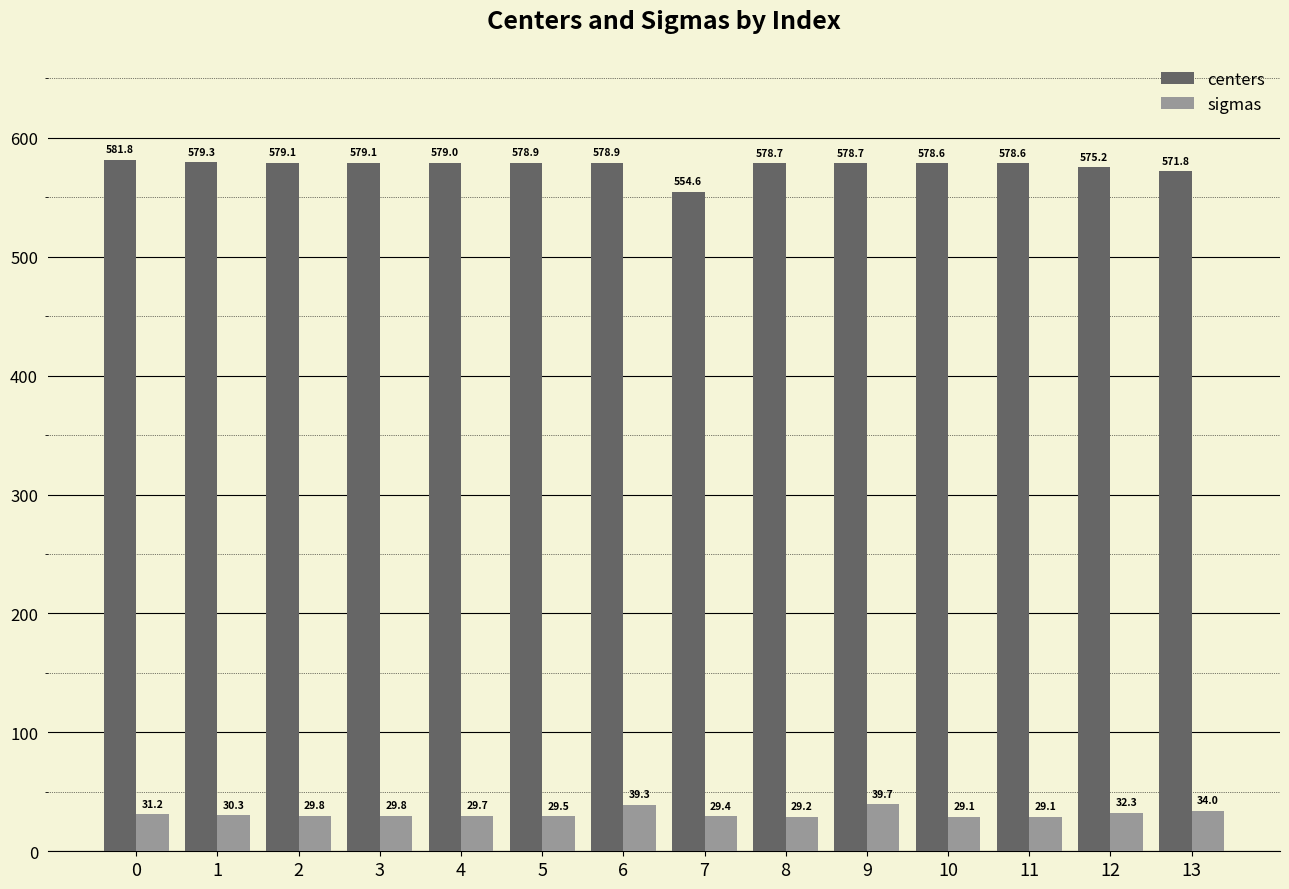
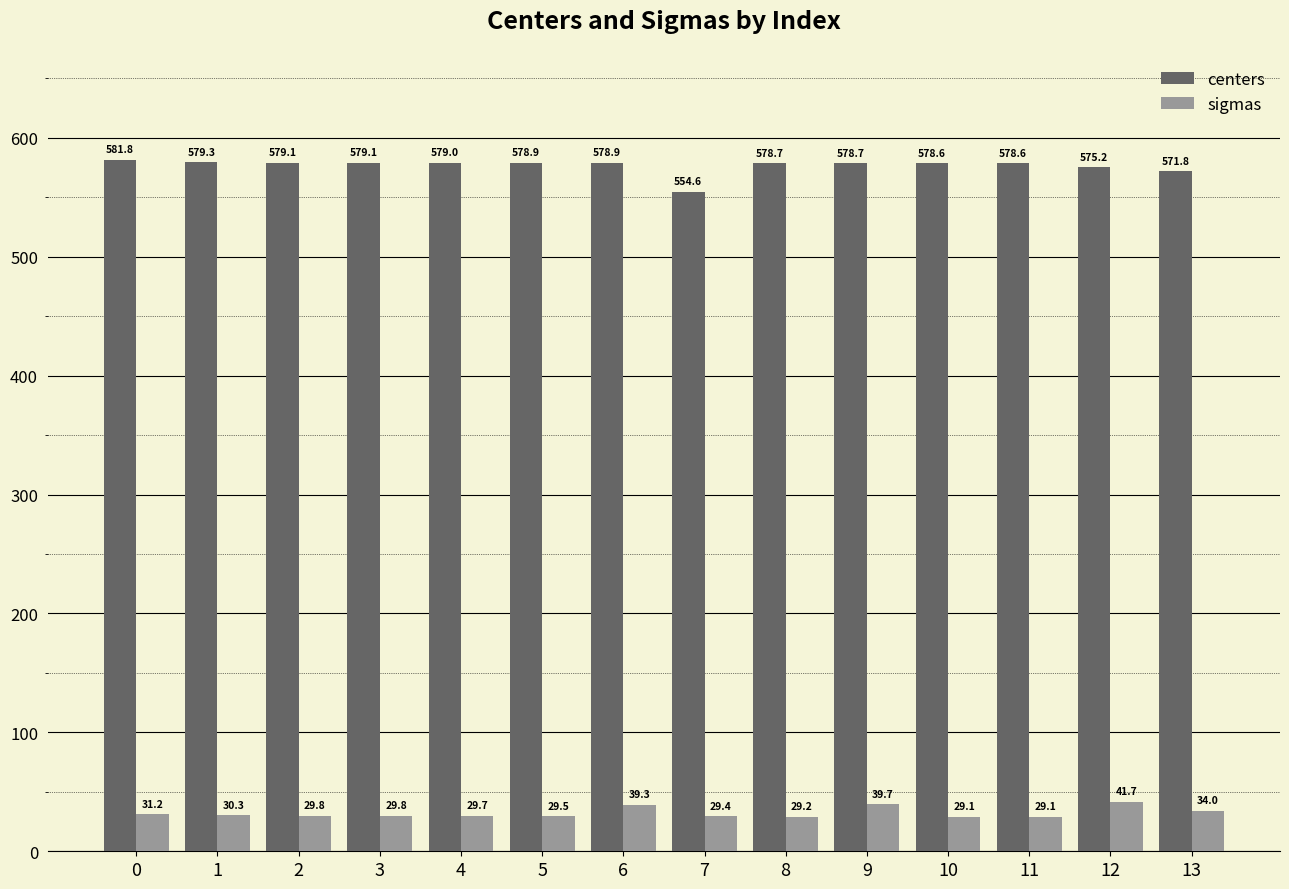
sigmas, 12: 32.3 -> 41.7
